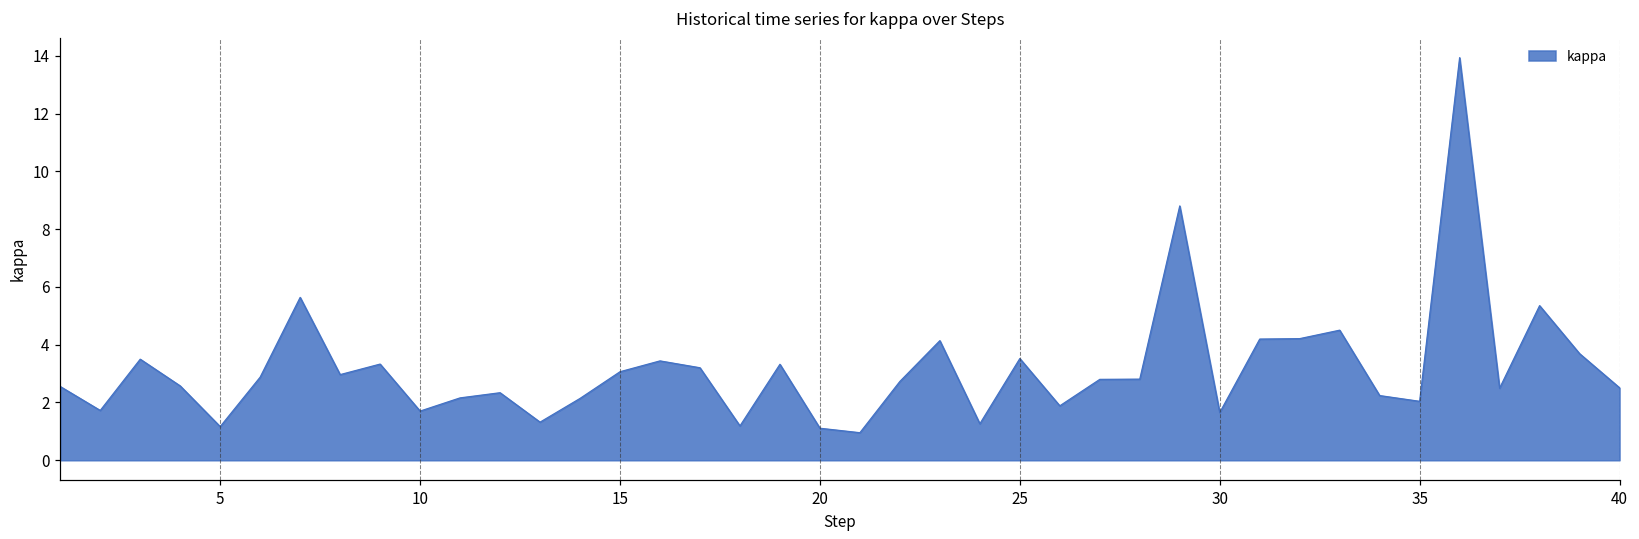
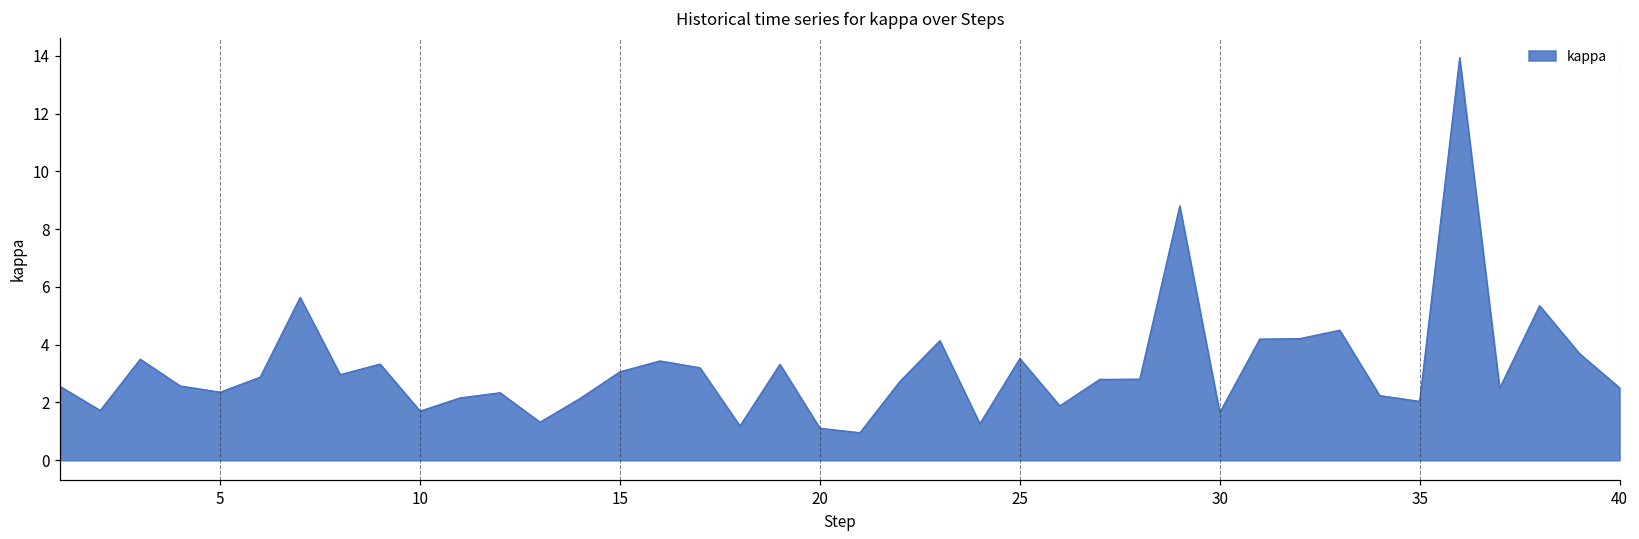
5: 1.2 -> 2.4
